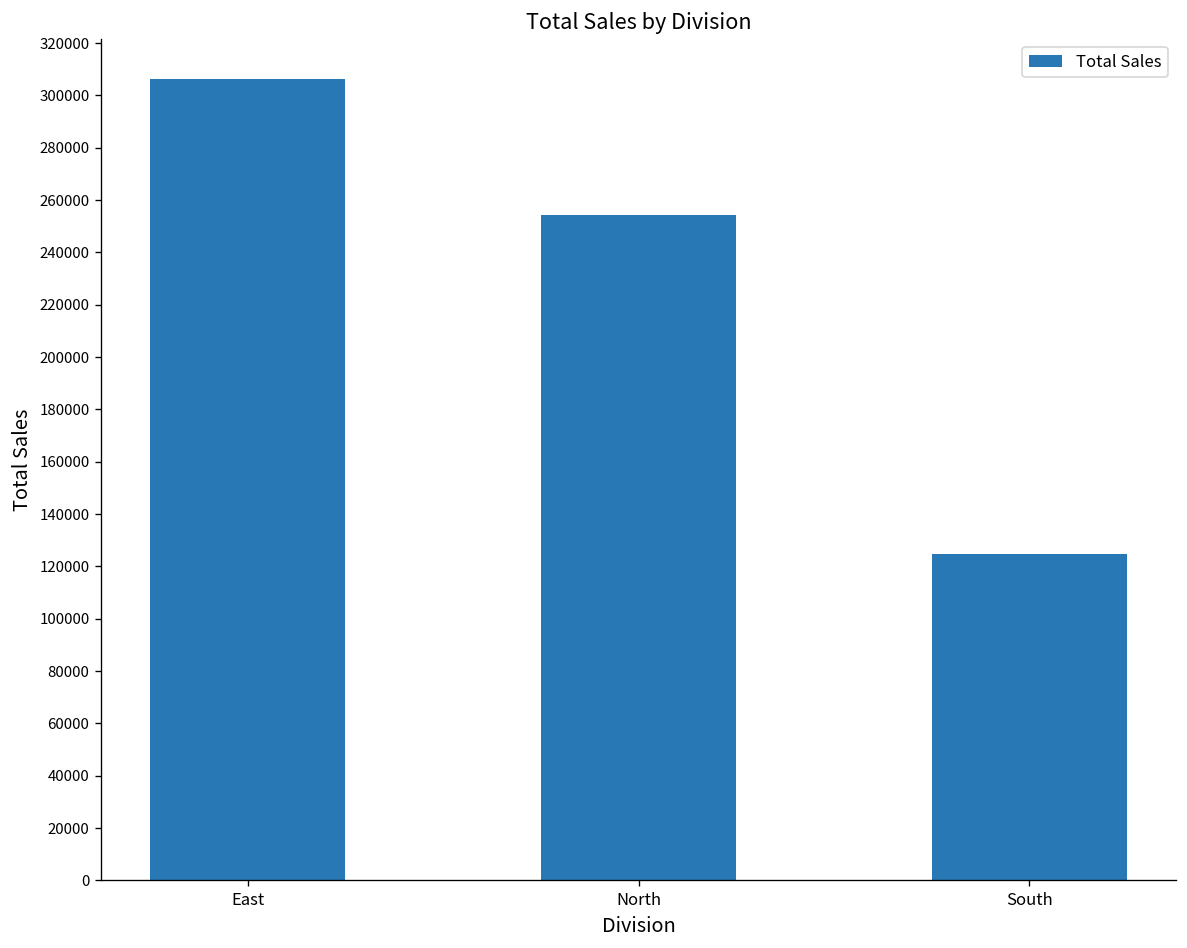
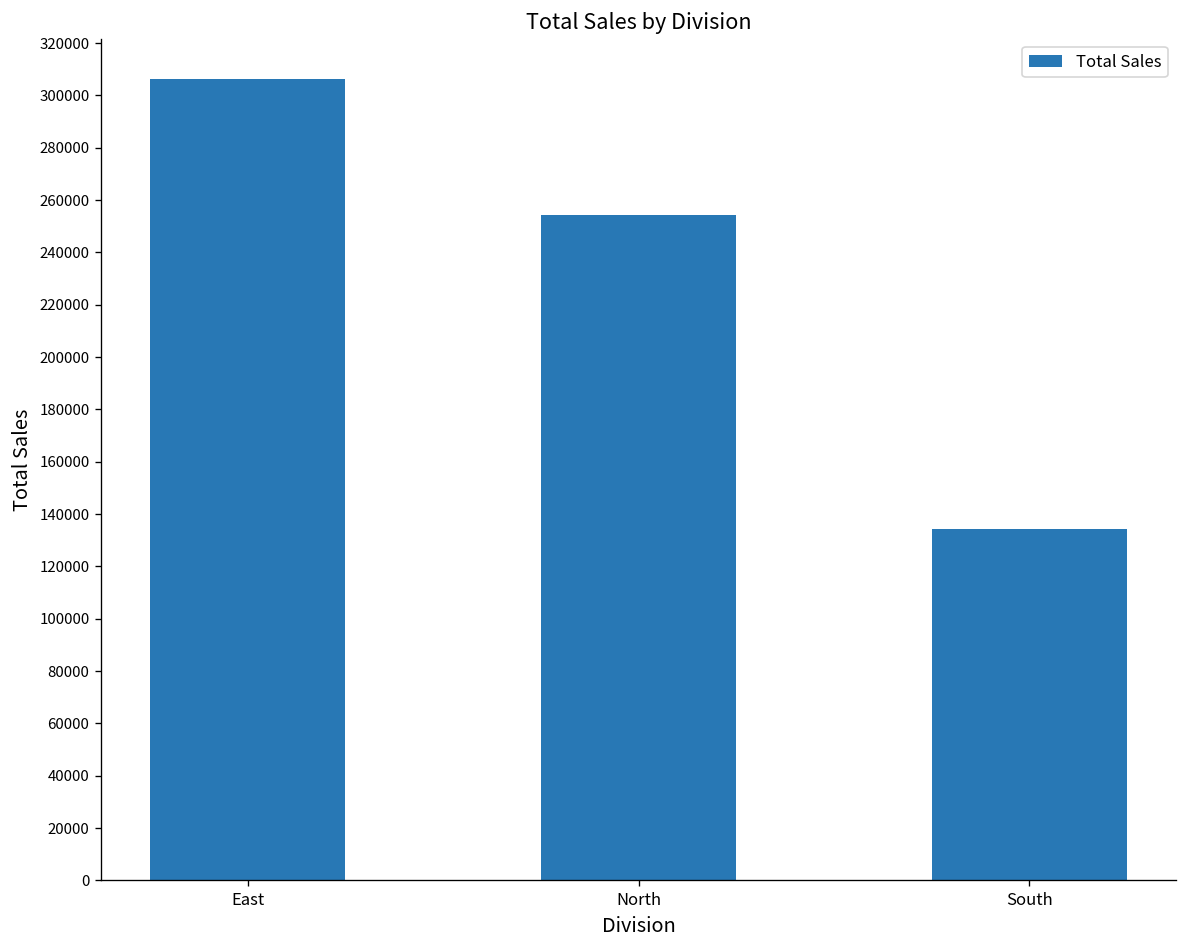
South: 125000 -> 134000
